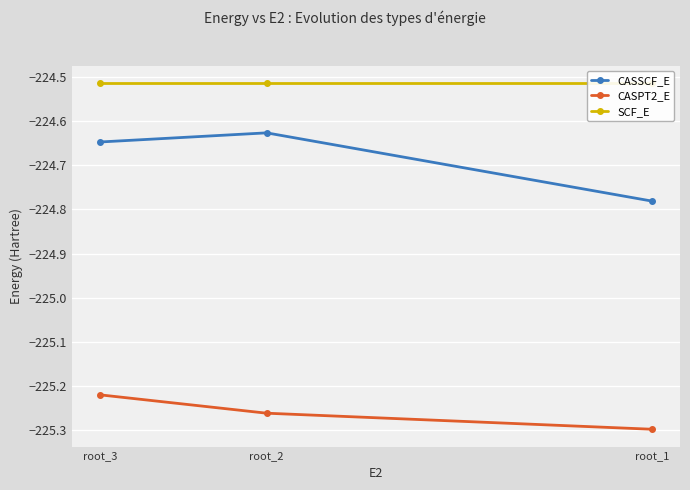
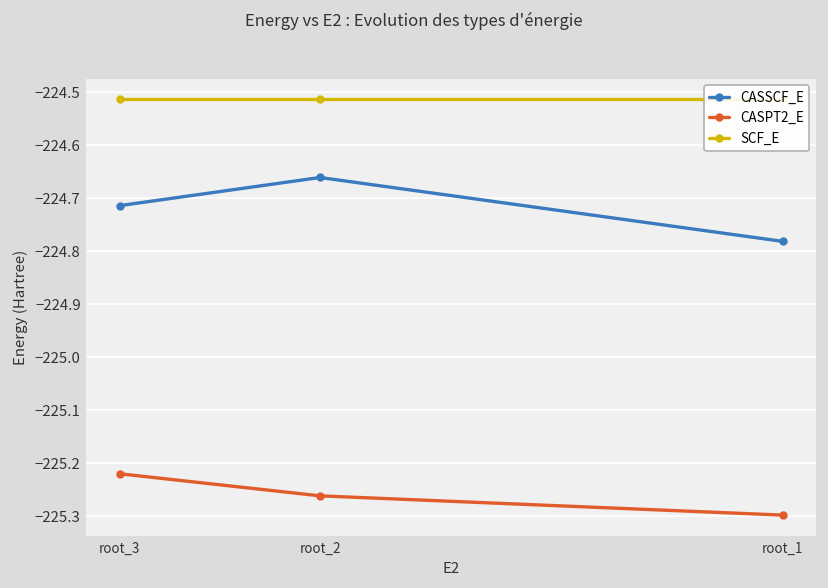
CASSCF_E, root_3: -224.65 -> -224.71
CASSCF_E, root_2: -224.63 -> -224.66
